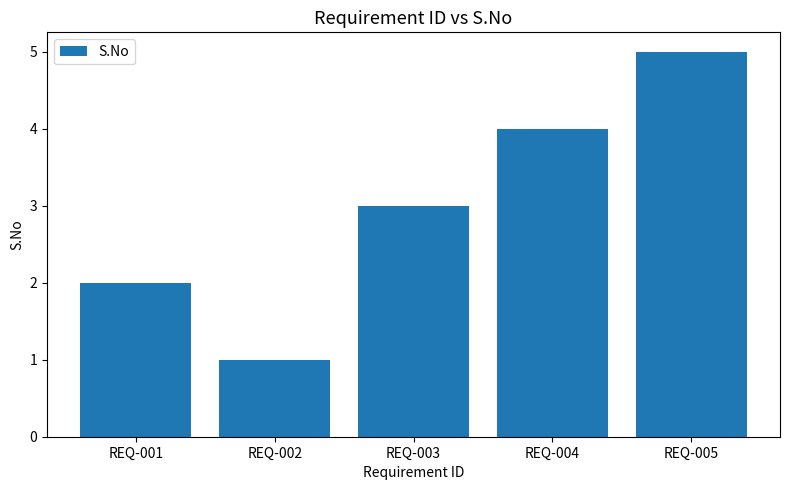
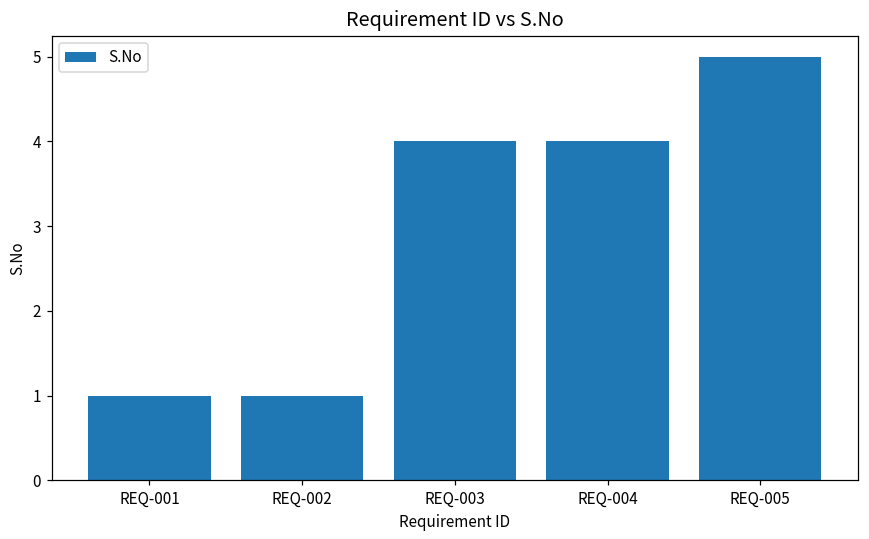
REQ-001: 2 -> 1
REQ-003: 3 -> 4
